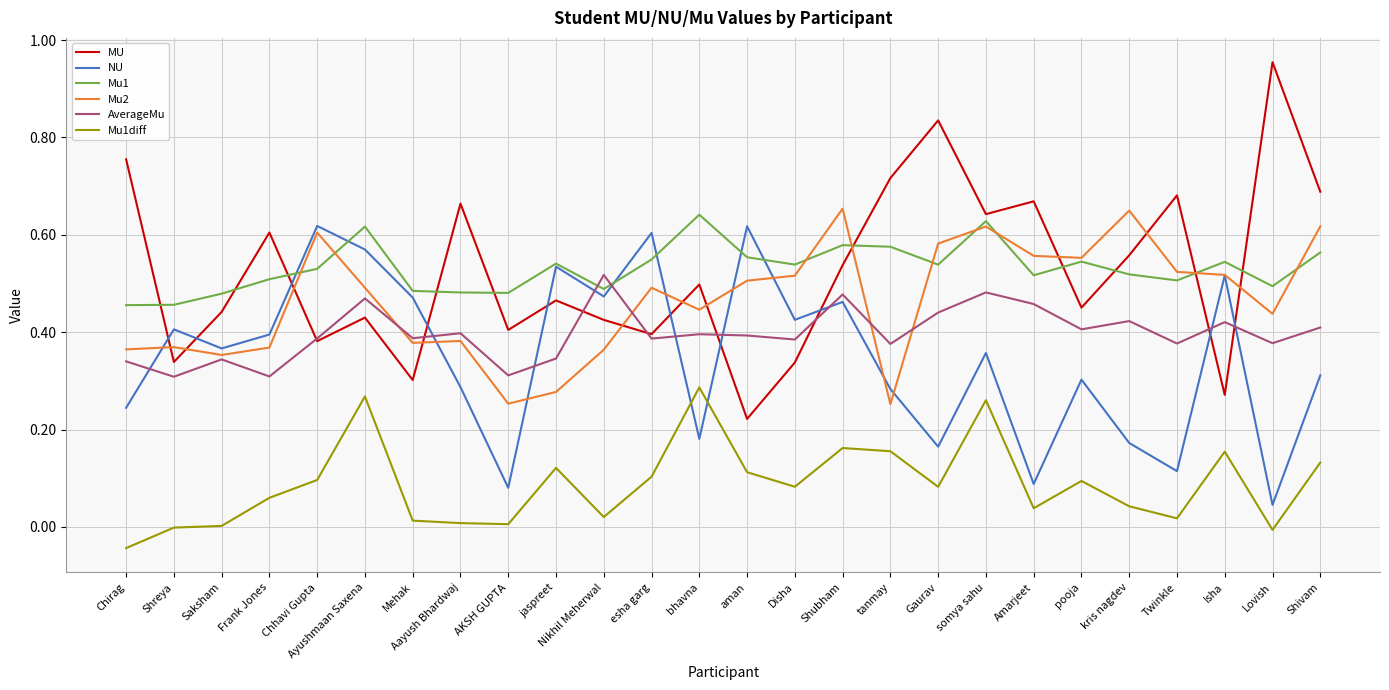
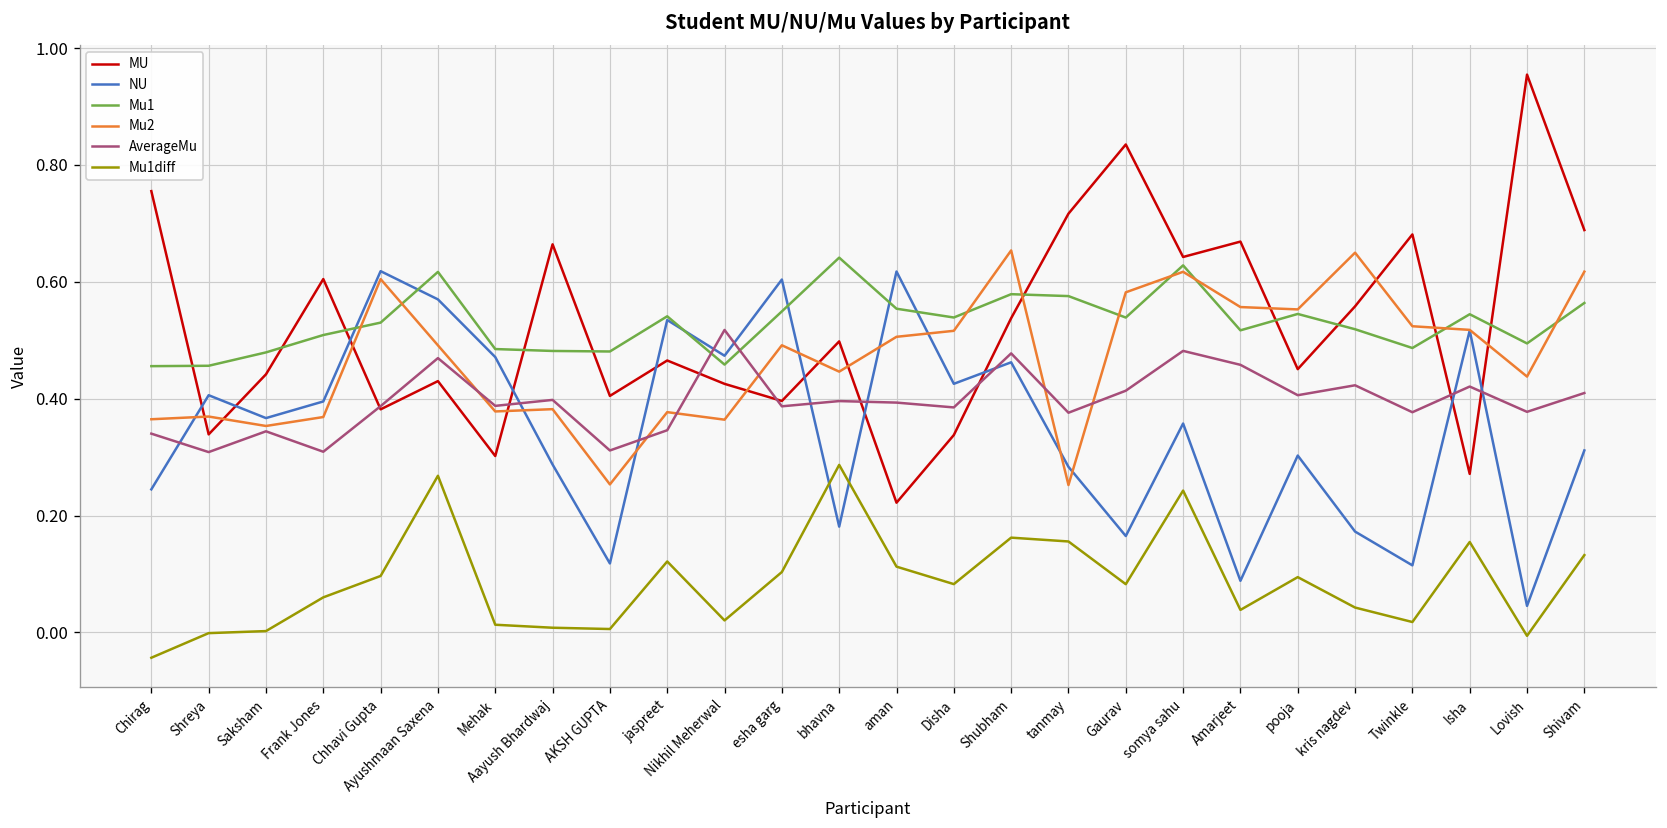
NU, AKSH GUPTA: 0.08 -> 0.12
Mu2, jaspreet: 0.28 -> 0.38
Mu1, Nikhil Meherwal: 0.49 -> 0.46
AverageMu, Gaurav: 0.44 -> 0.41
Mu1diff, somya sahu: 0.26 -> 0.24
Mu1, Twinkle: 0.51 -> 0.49
